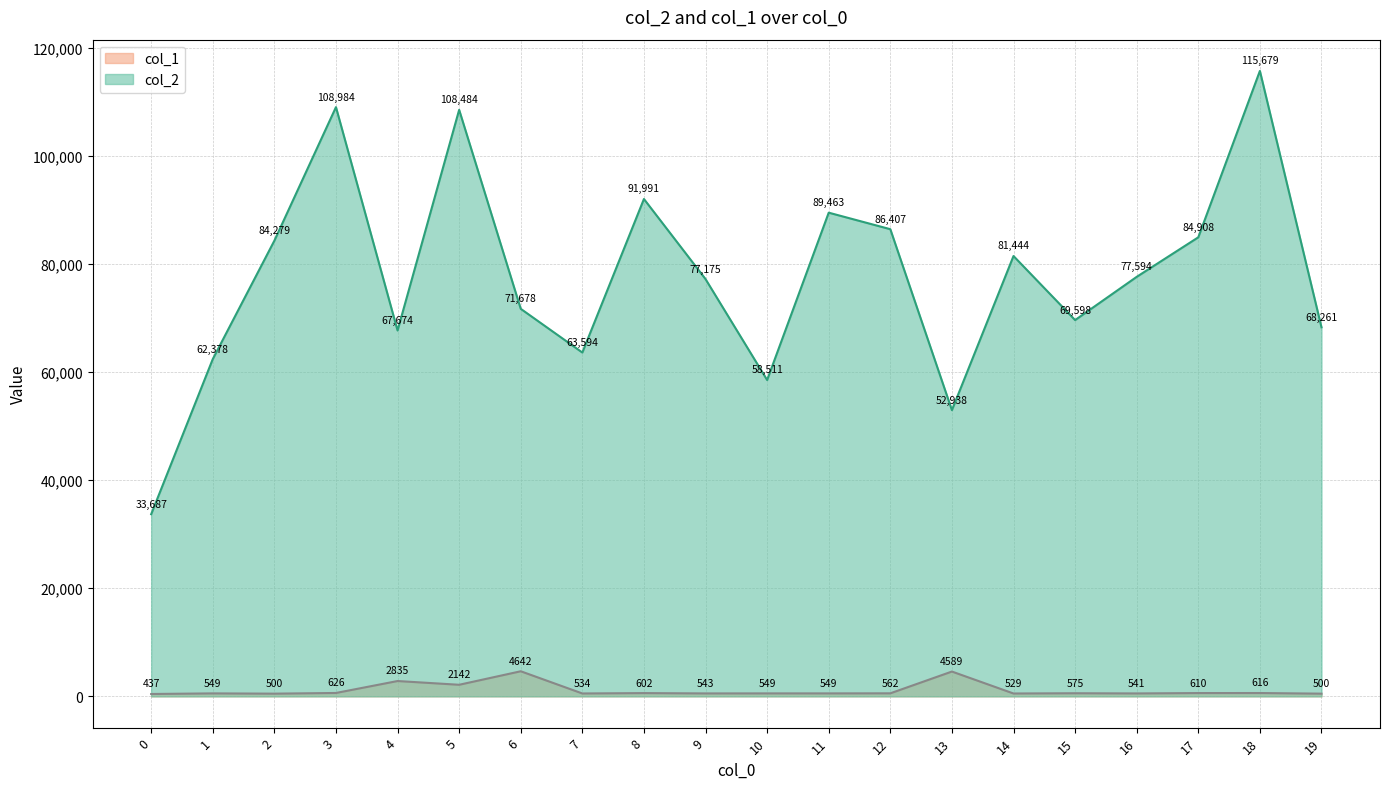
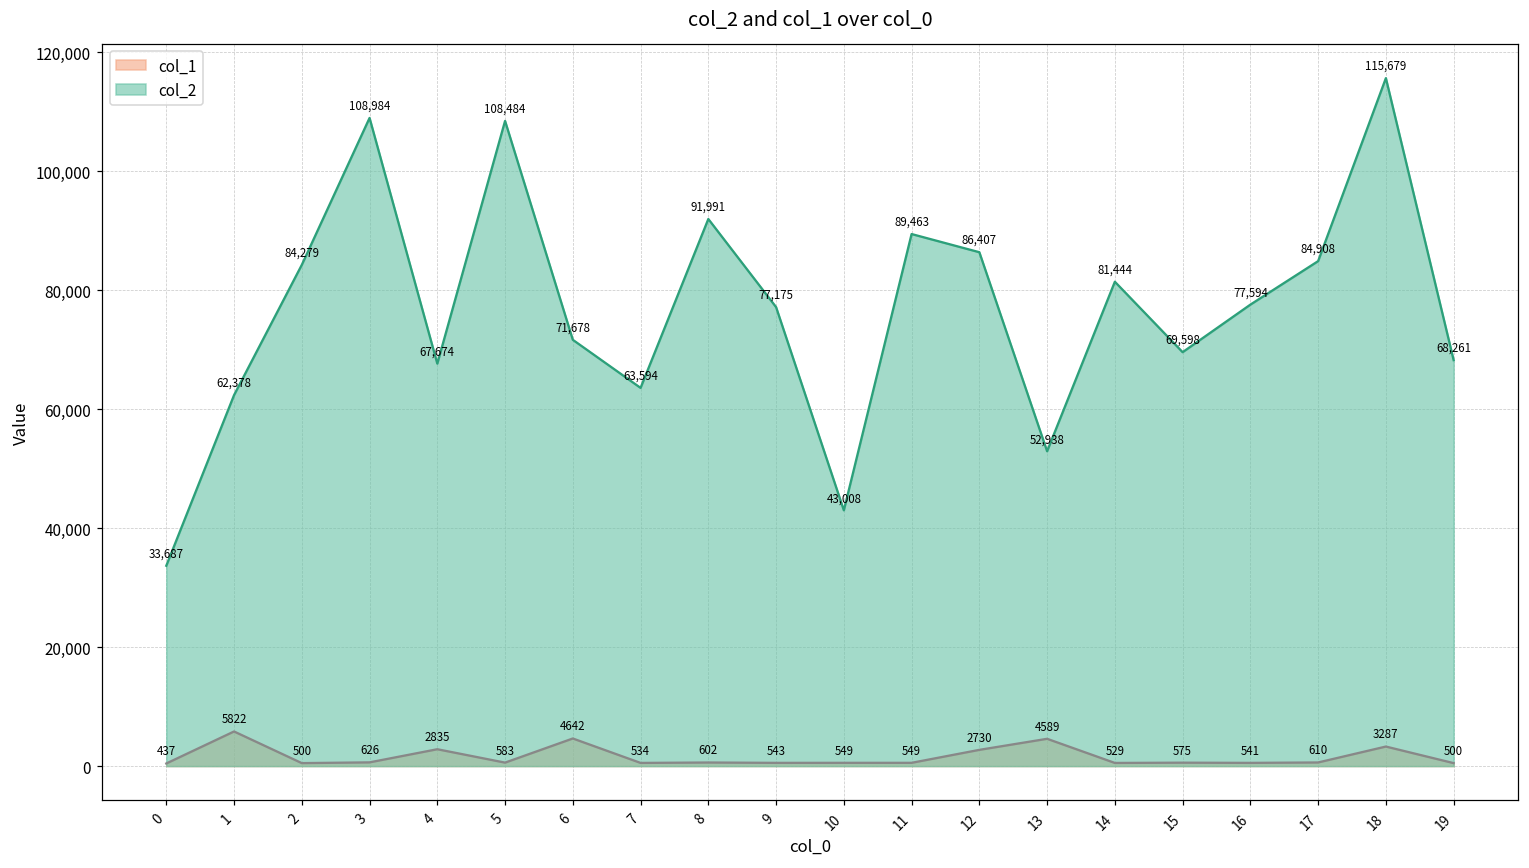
col_1, 1: 549 -> 5822
col_1, 5: 2142 -> 583
col_2, 10: 58,511 -> 43,008
col_1, 12: 562 -> 2730
col_1, 18: 616 -> 3287
